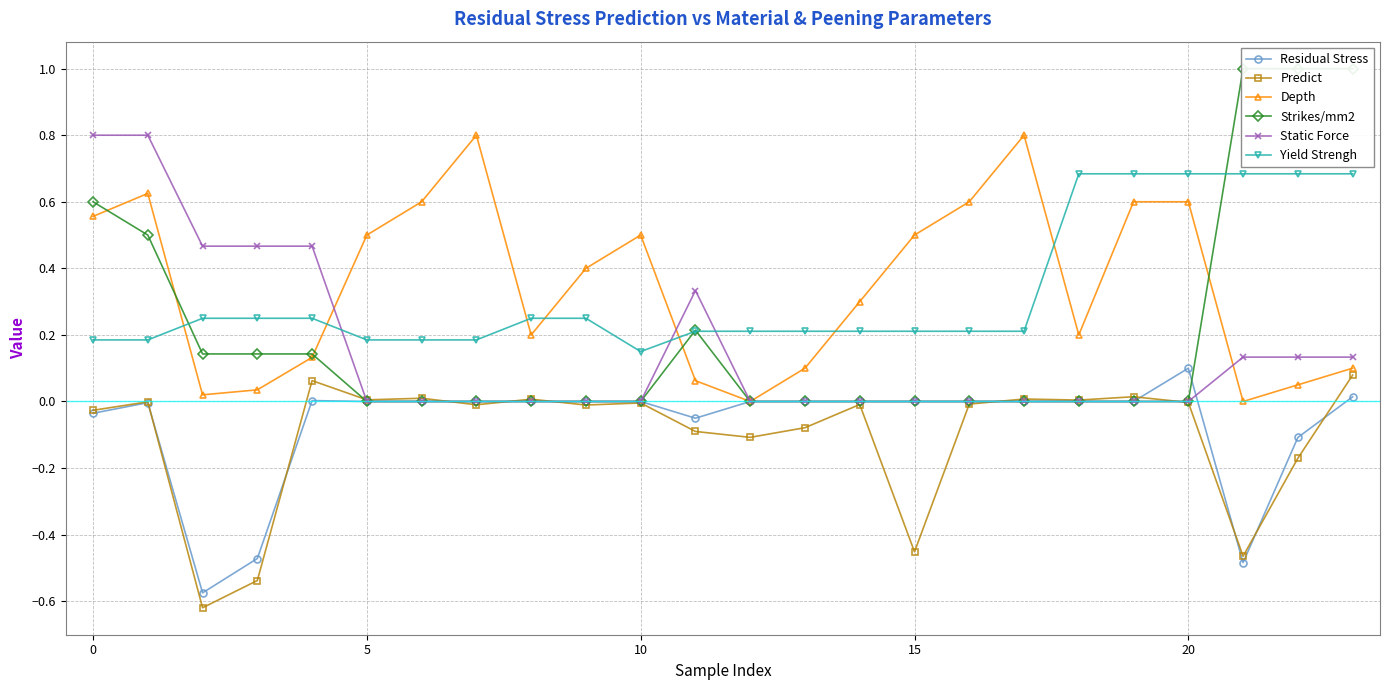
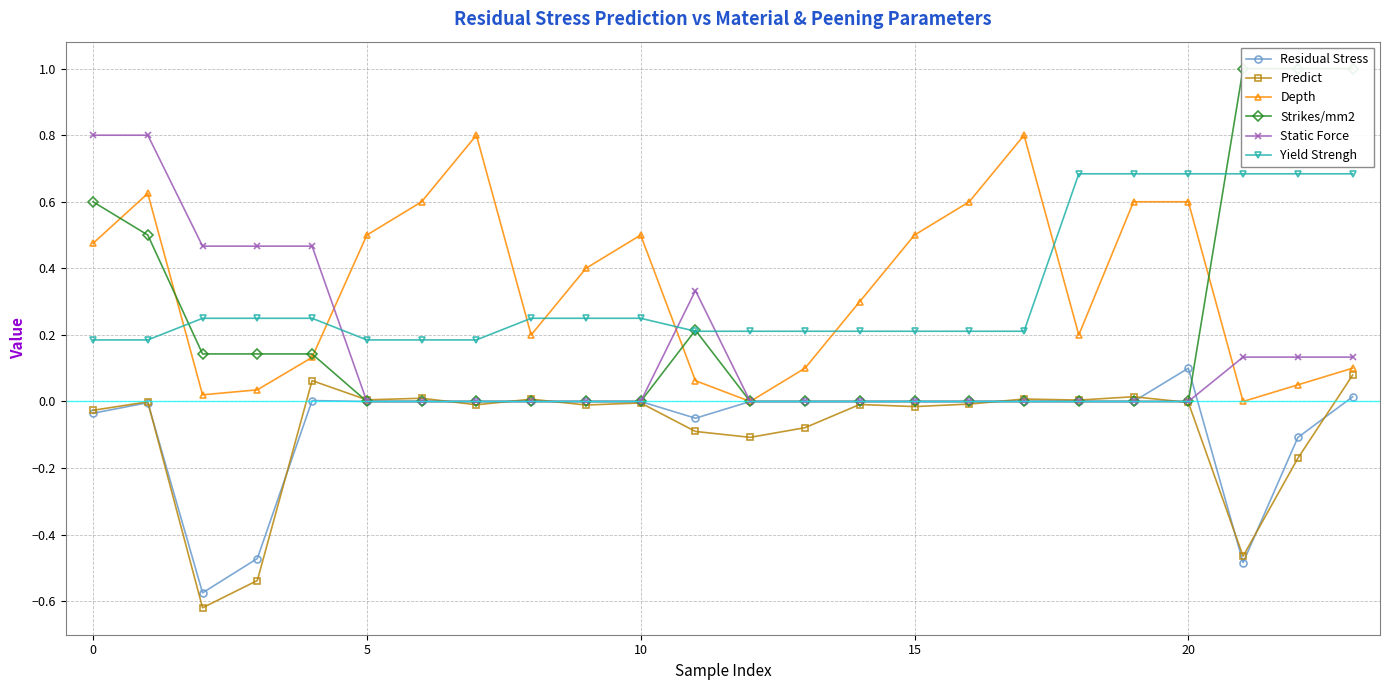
Depth, 0: 0.56 -> 0.48
Yield Strengh, 10: 0.15 -> 0.25
Predict, 15: -0.45 -> -0.02
